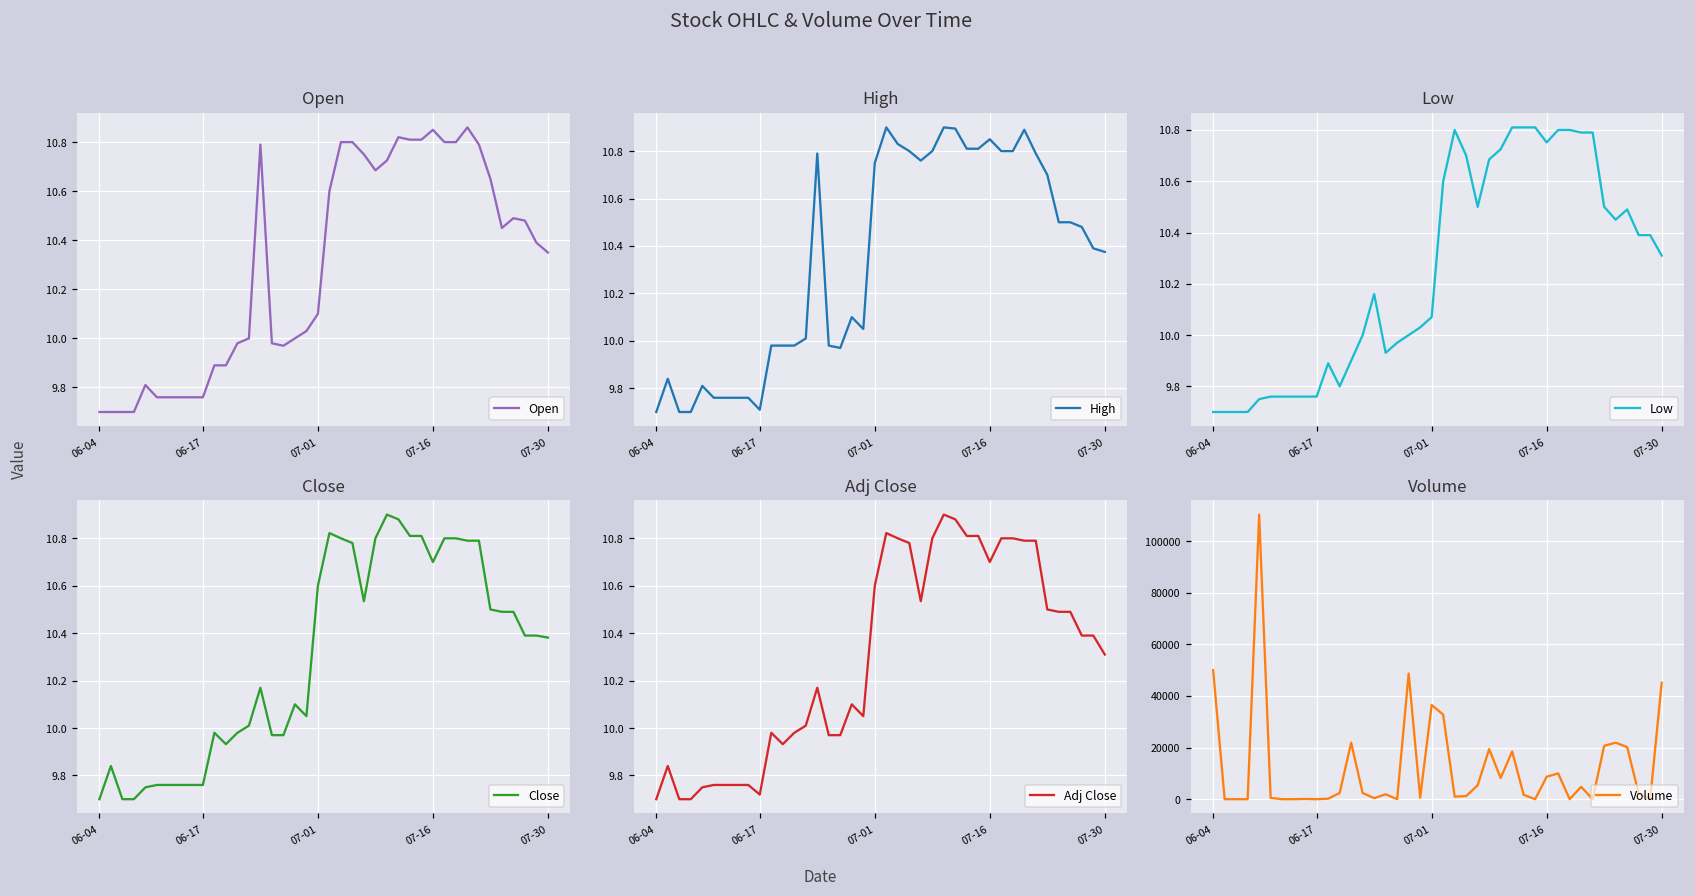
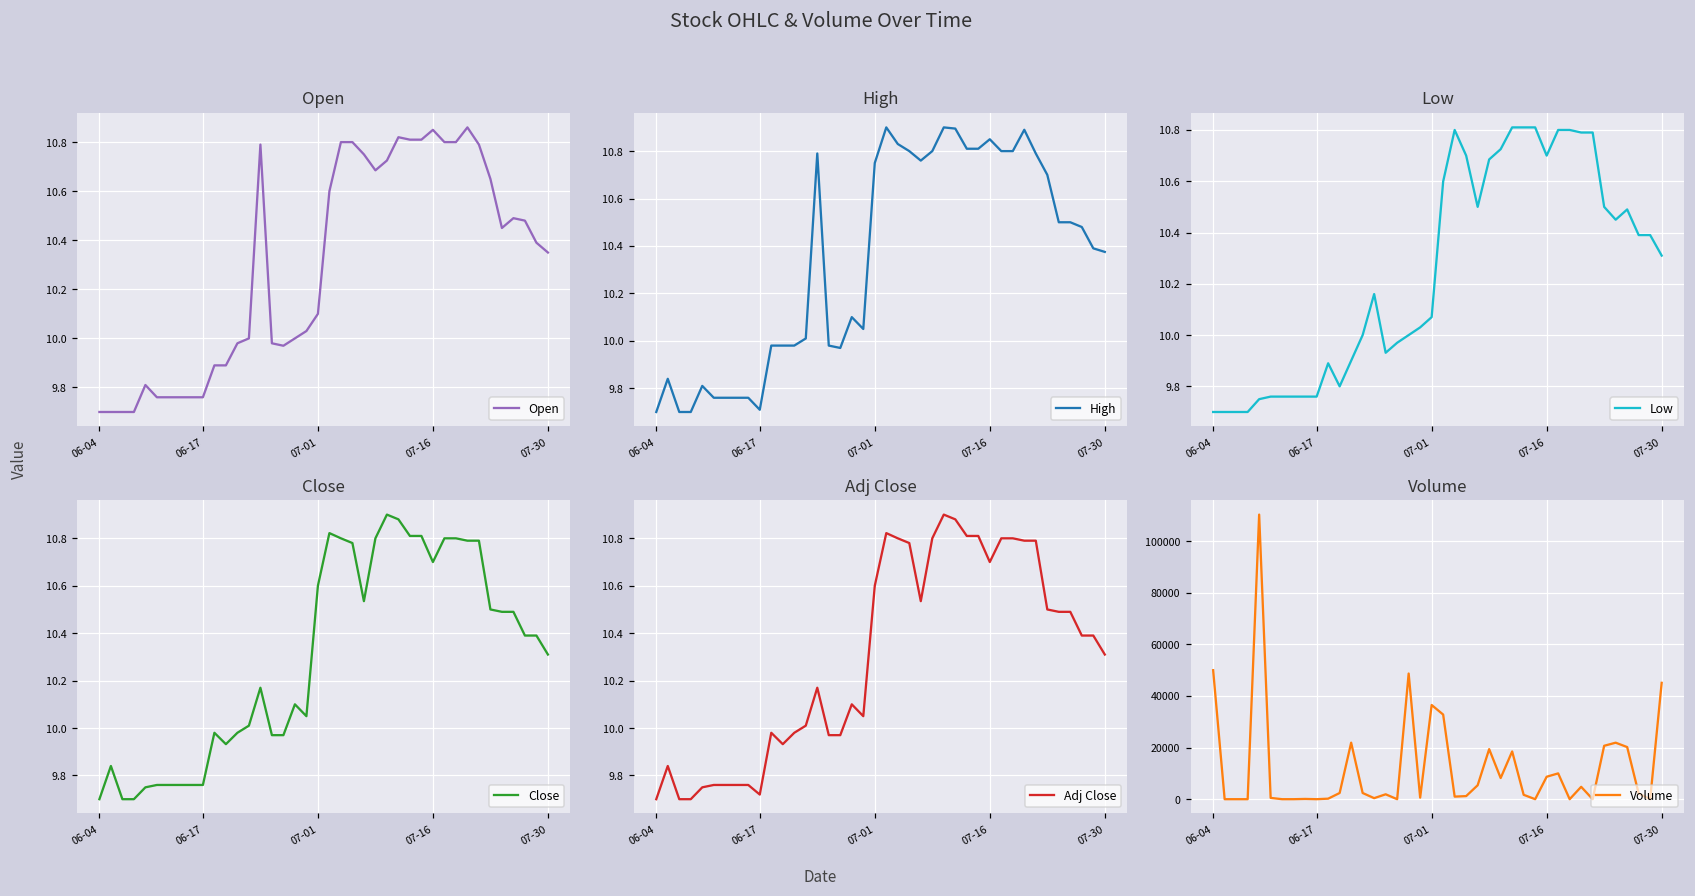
Low, 07-16: 10.75 -> 10.70
Close, 07-30: 10.38 -> 10.31
